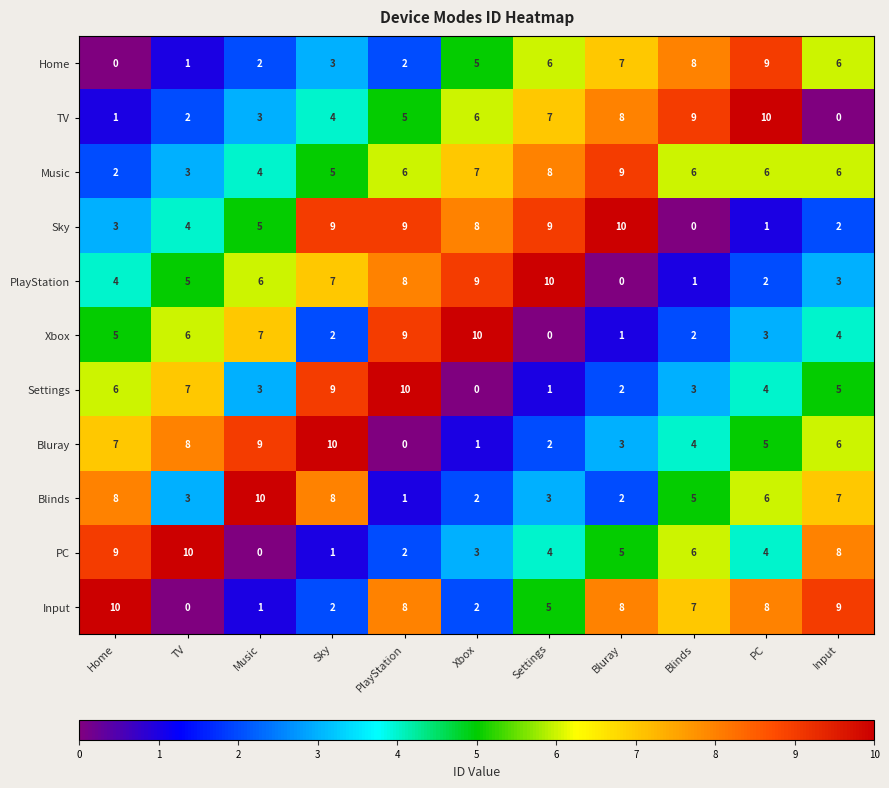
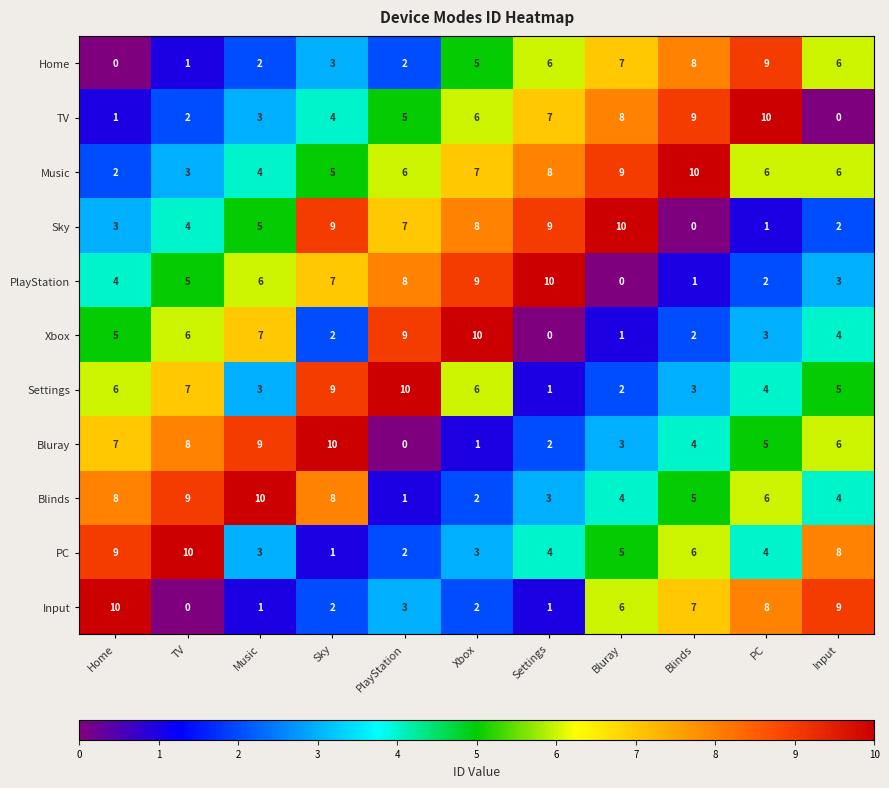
Music, Blinds: 6 -> 10
Sky, PlayStation: 9 -> 7
Settings, Xbox: 0 -> 6
Blinds, TV: 3 -> 9
Blinds, Bluray: 2 -> 4
Blinds, Input: 7 -> 4
PC, Music: 0 -> 3
Input, PlayStation: 8 -> 3
Input, Settings: 5 -> 1
Input, Bluray: 8 -> 6
